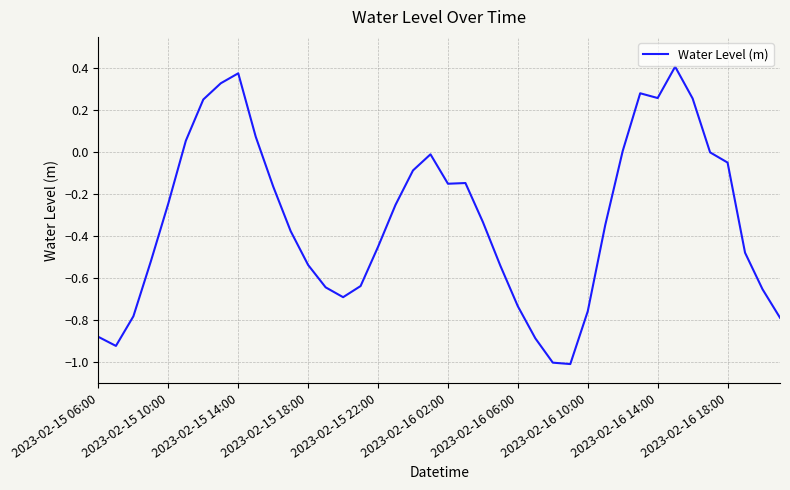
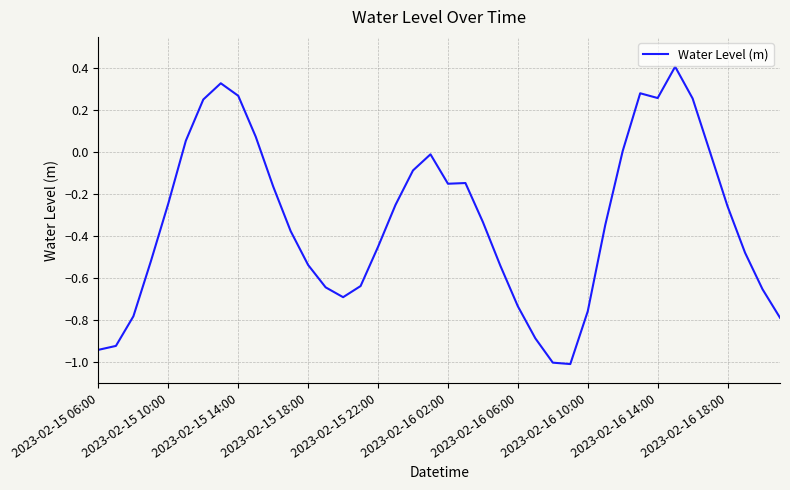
2023-02-15 06:00: -0.88 -> -0.94
2023-02-15 14:00: 0.38 -> 0.27
2023-02-16 18:00: -0.05 -> -0.26
